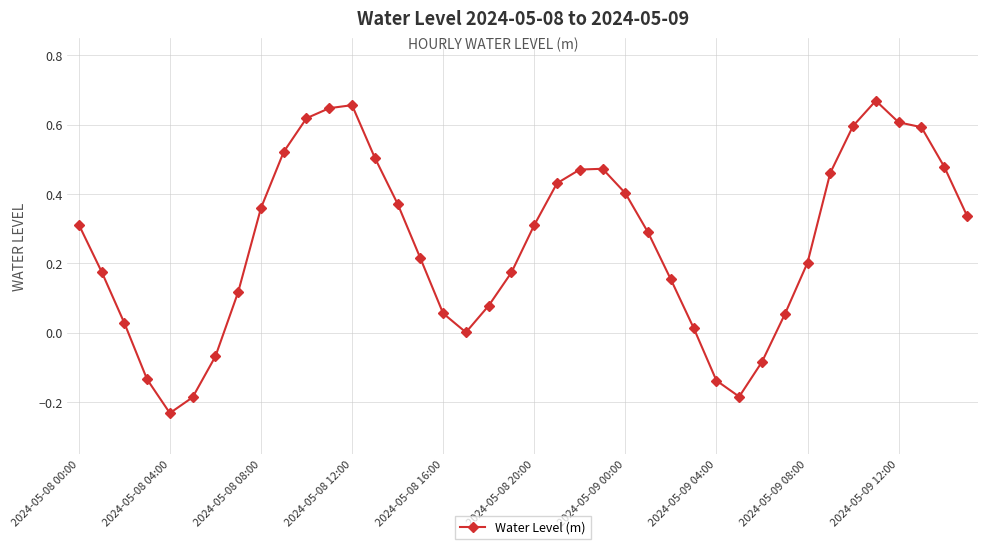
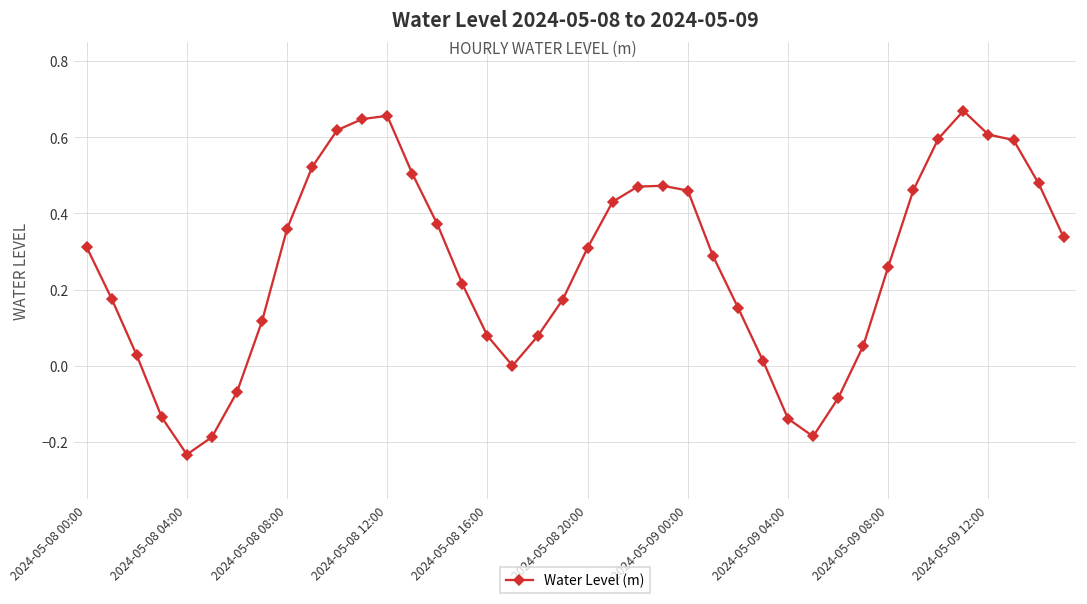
2024-05-08 16:00: 0.06 -> 0.08
2024-05-09 00:00: 0.40 -> 0.46
2024-05-09 08:00: 0.20 -> 0.26
